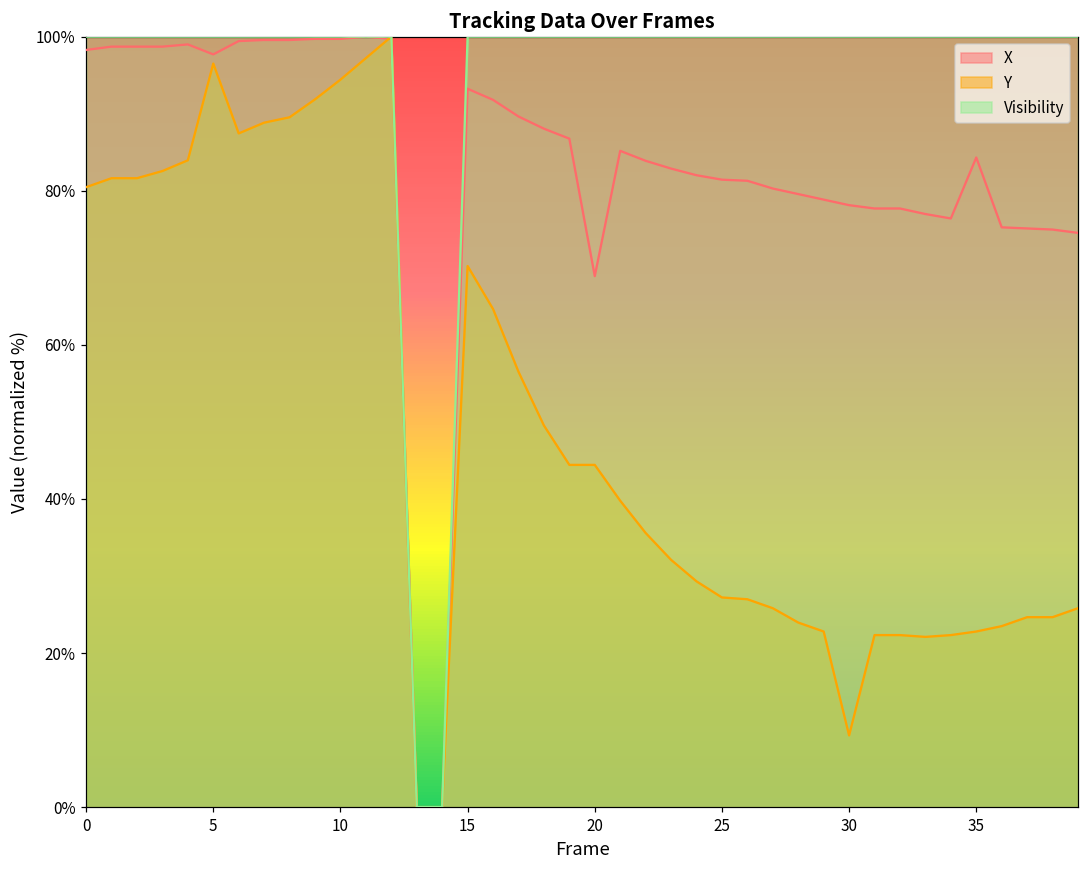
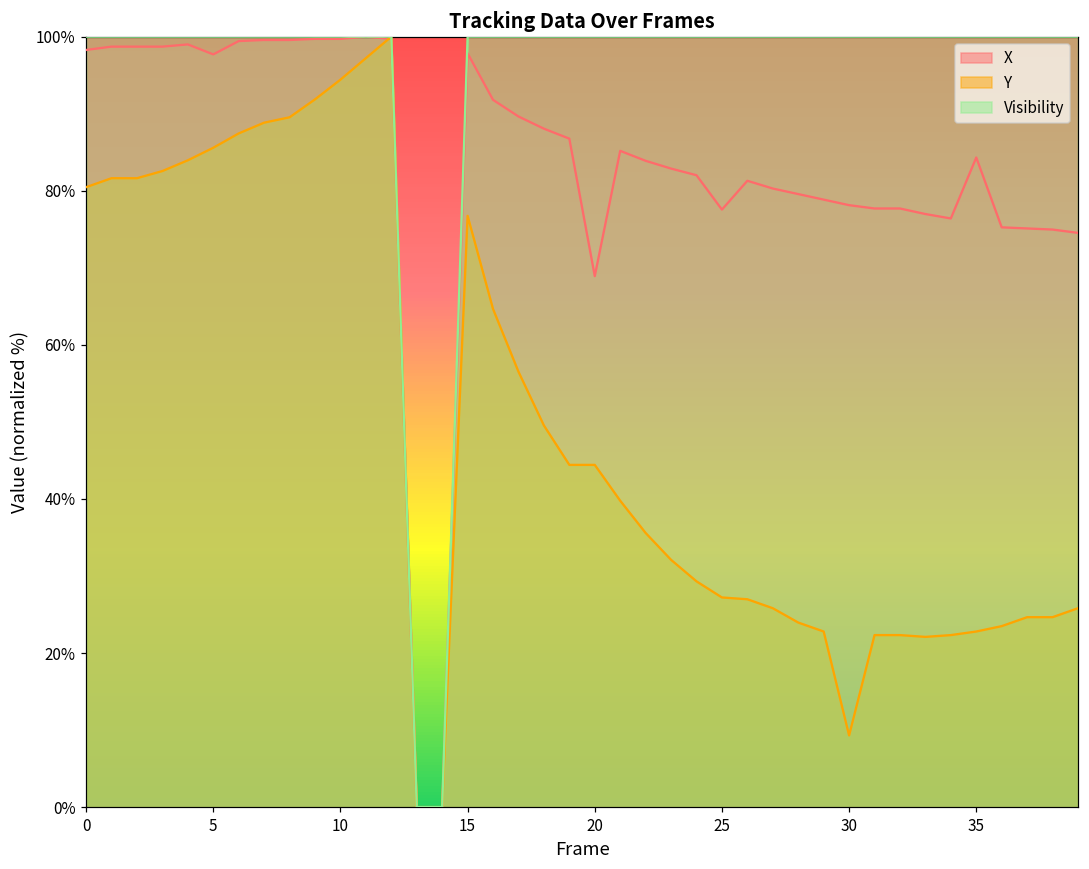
Y, 5: 97% -> 86%
X, 15: 93% -> 98%
Y, 15: 70% -> 77%
X, 25: 81% -> 78%
